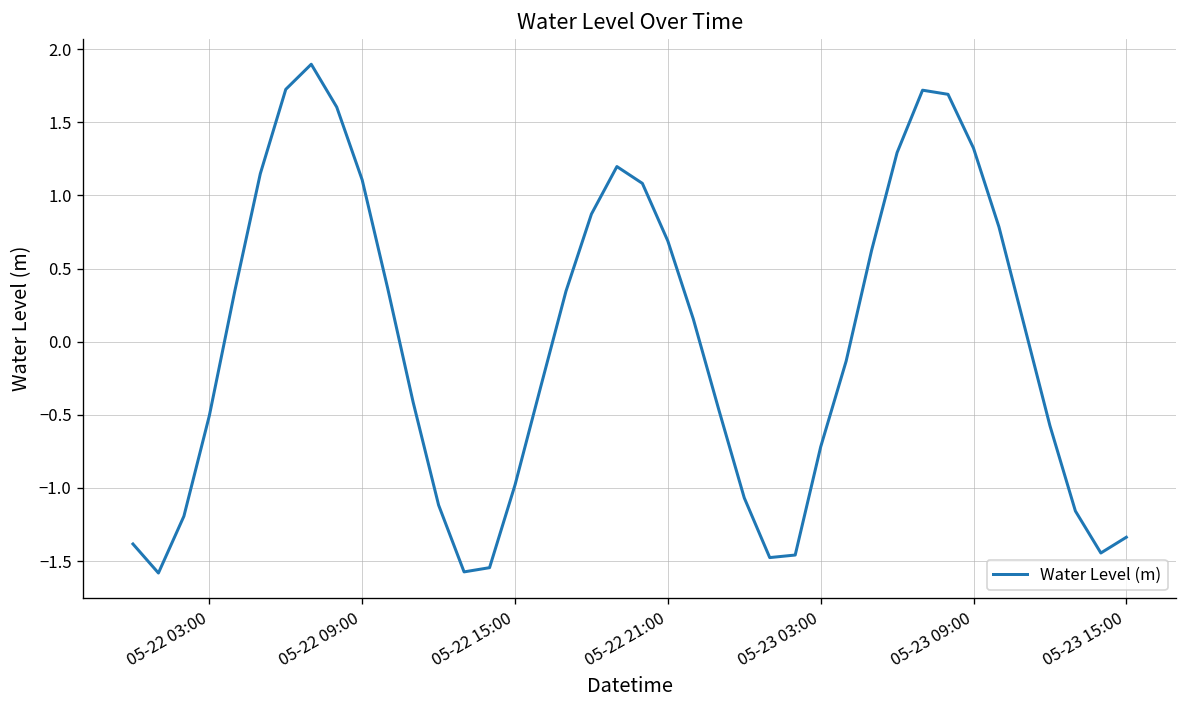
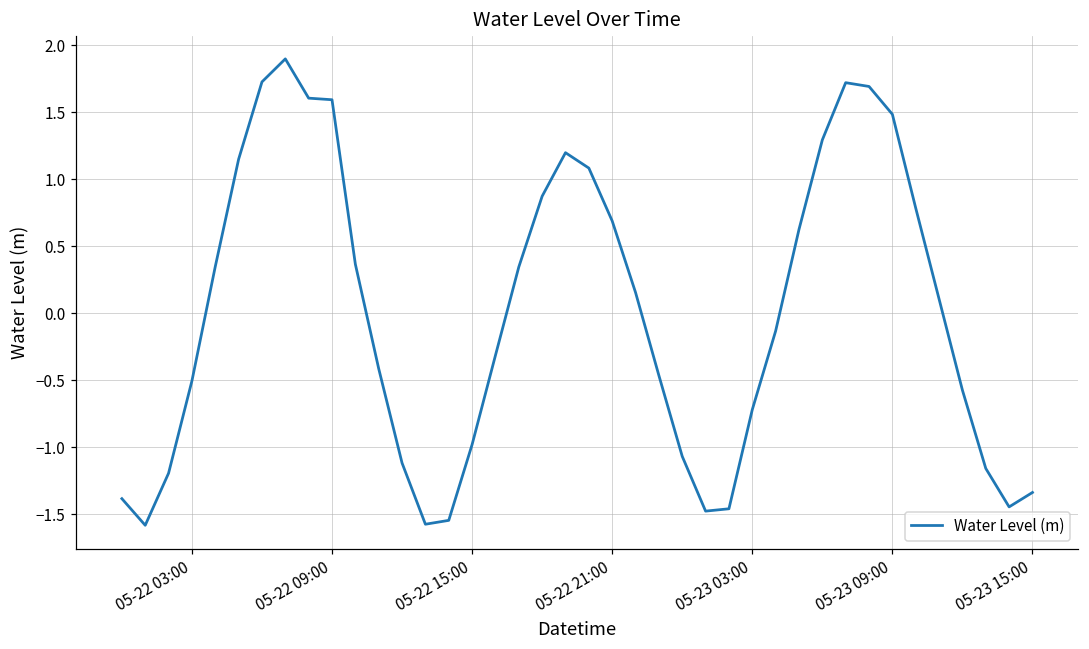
05-22 09:00: 1.11 -> 1.59
05-23 09:00: 1.32 -> 1.48
